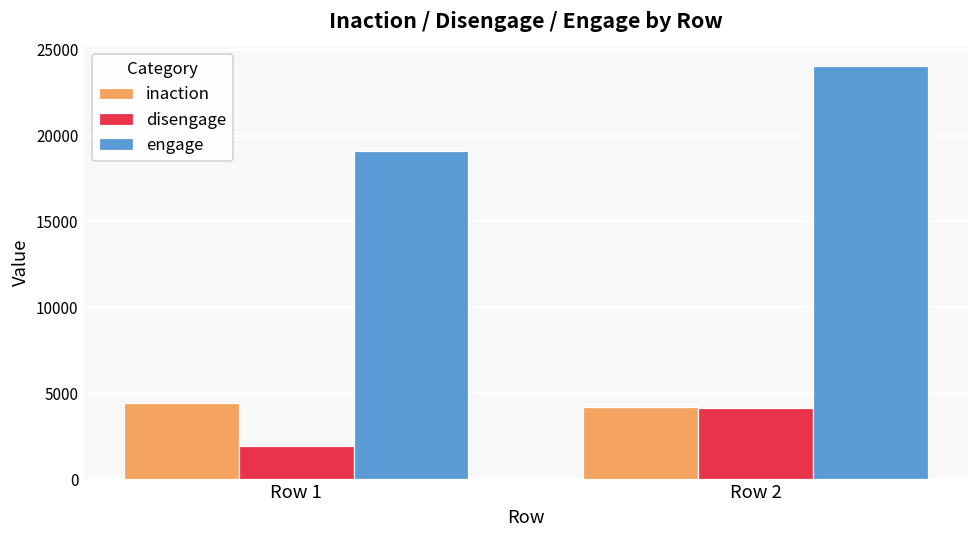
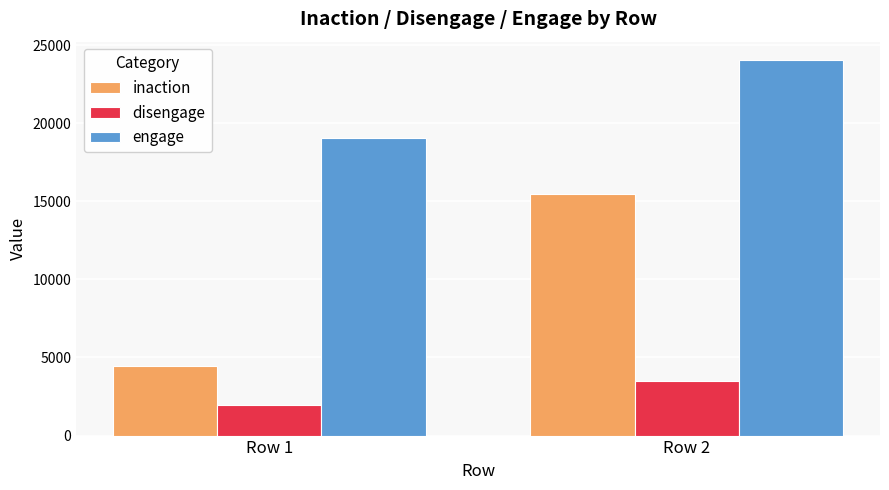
inaction, Row 2: 4200 -> 15400
disengage, Row 2: 4200 -> 3500
